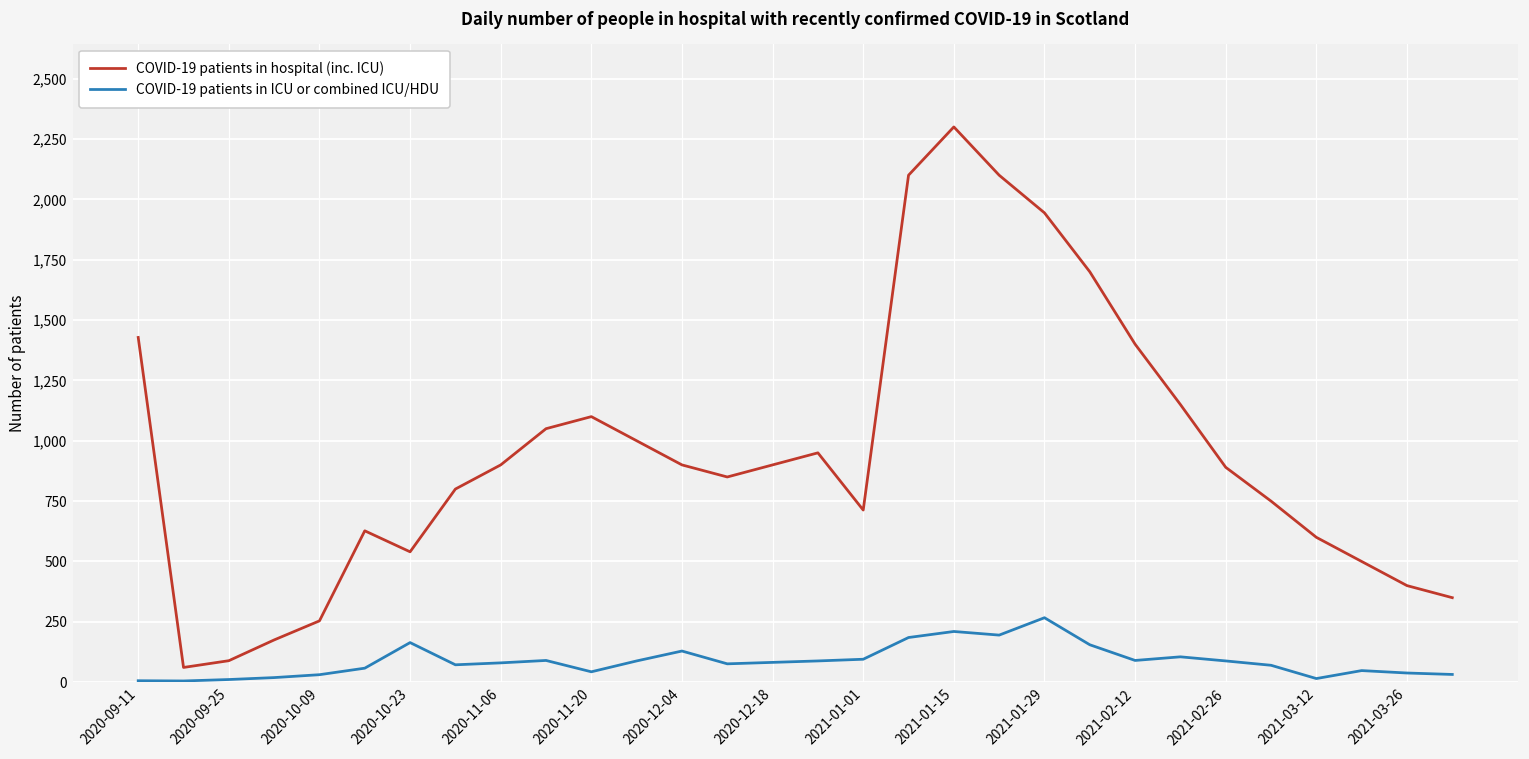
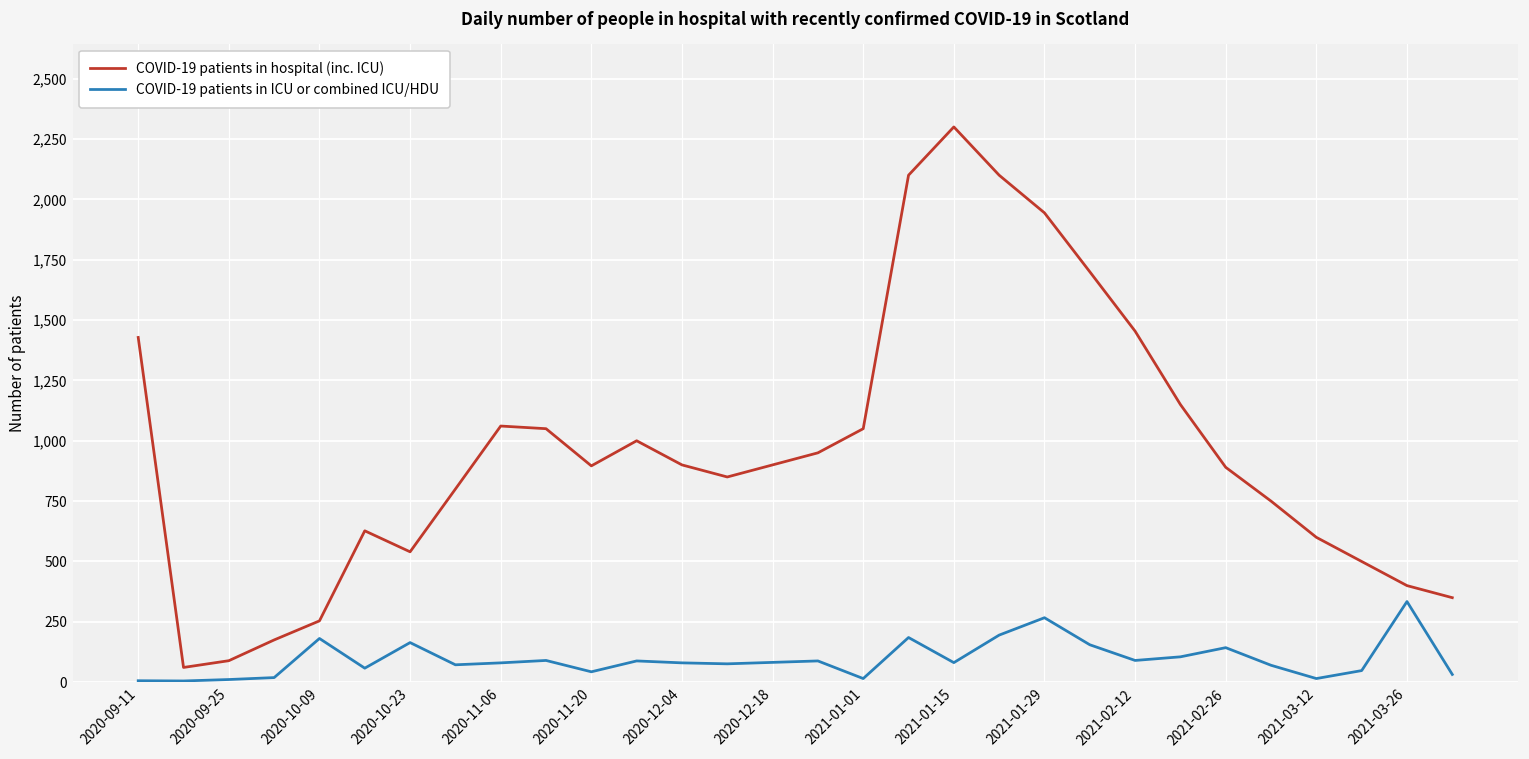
COVID-19 patients in ICU or combined ICU/HDU, 2020-10-09: 30 -> 180
COVID-19 patients in hospital (inc. ICU), 2020-11-06: 900 -> 1,060
COVID-19 patients in hospital (inc. ICU), 2020-11-20: 1,100 -> 900
COVID-19 patients in ICU or combined ICU/HDU, 2020-12-04: 130 -> 80
COVID-19 patients in hospital (inc. ICU), 2021-01-01: 710 -> 1,050
COVID-19 patients in ICU or combined ICU/HDU, 2021-01-01: 100 -> 20
COVID-19 patients in ICU or combined ICU/HDU, 2021-01-15: 210 -> 80
COVID-19 patients in hospital (inc. ICU), 2021-02-12: 1,400 -> 1,450
COVID-19 patients in ICU or combined ICU/HDU, 2021-02-26: 90 -> 140
COVID-19 patients in ICU or combined ICU/HDU, 2021-03-26: 40 -> 330
